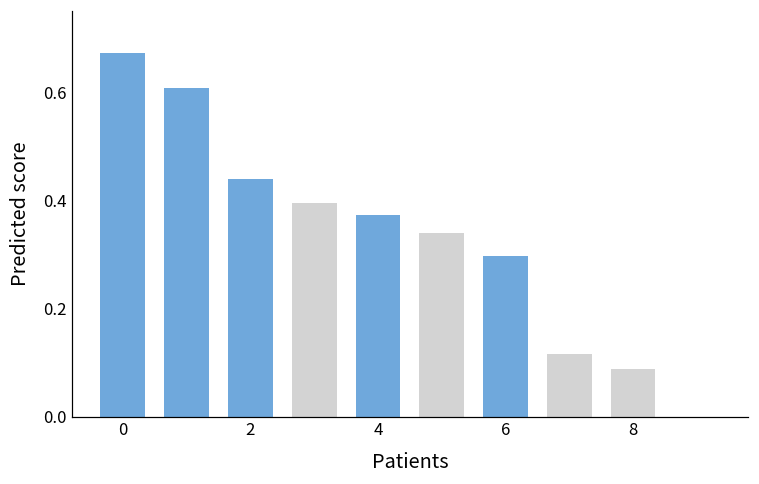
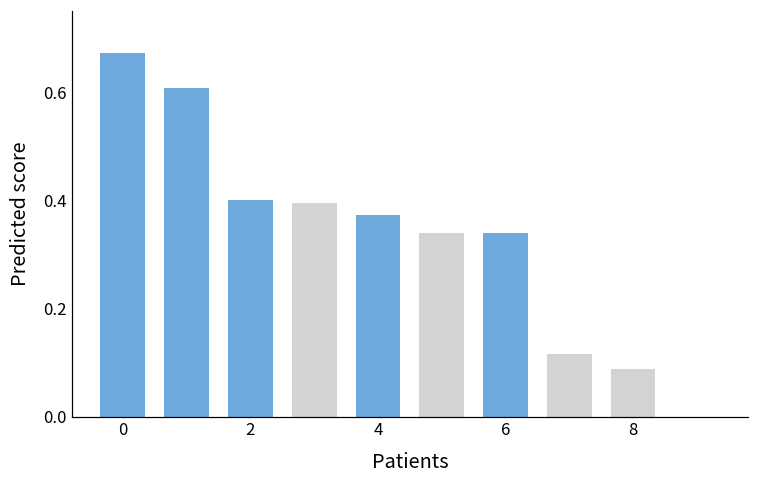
2: 0.44 -> 0.40
6: 0.30 -> 0.34
